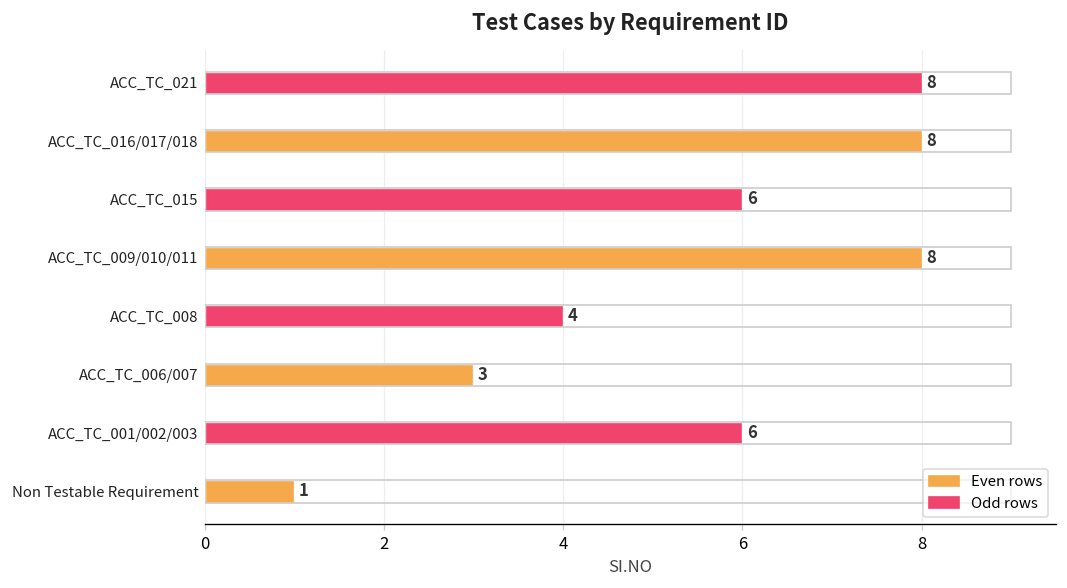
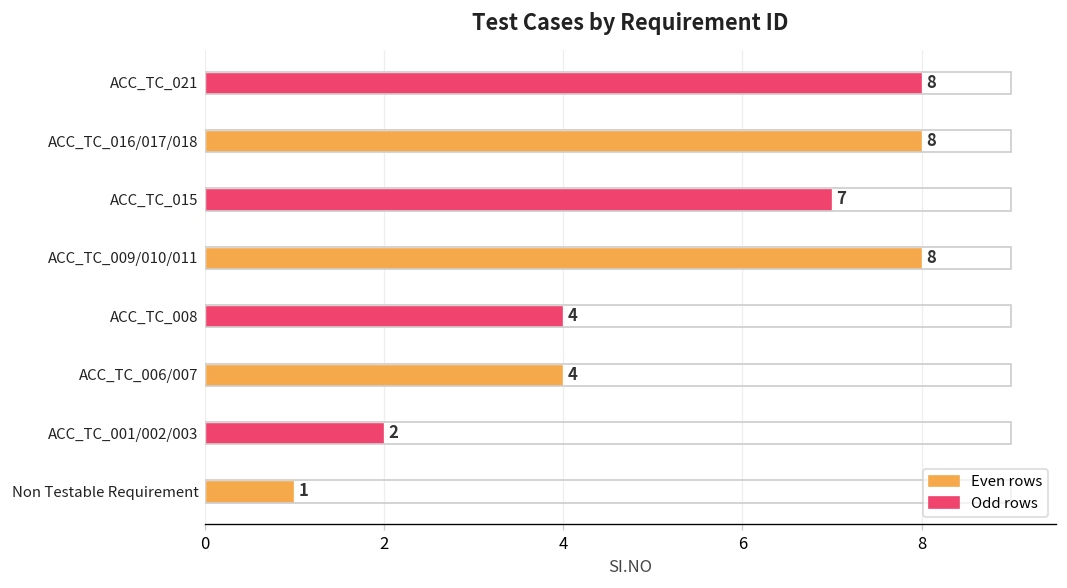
ACC_TC_015: 6 -> 7
ACC_TC_006/007: 3 -> 4
ACC_TC_001/002/003: 6 -> 2
